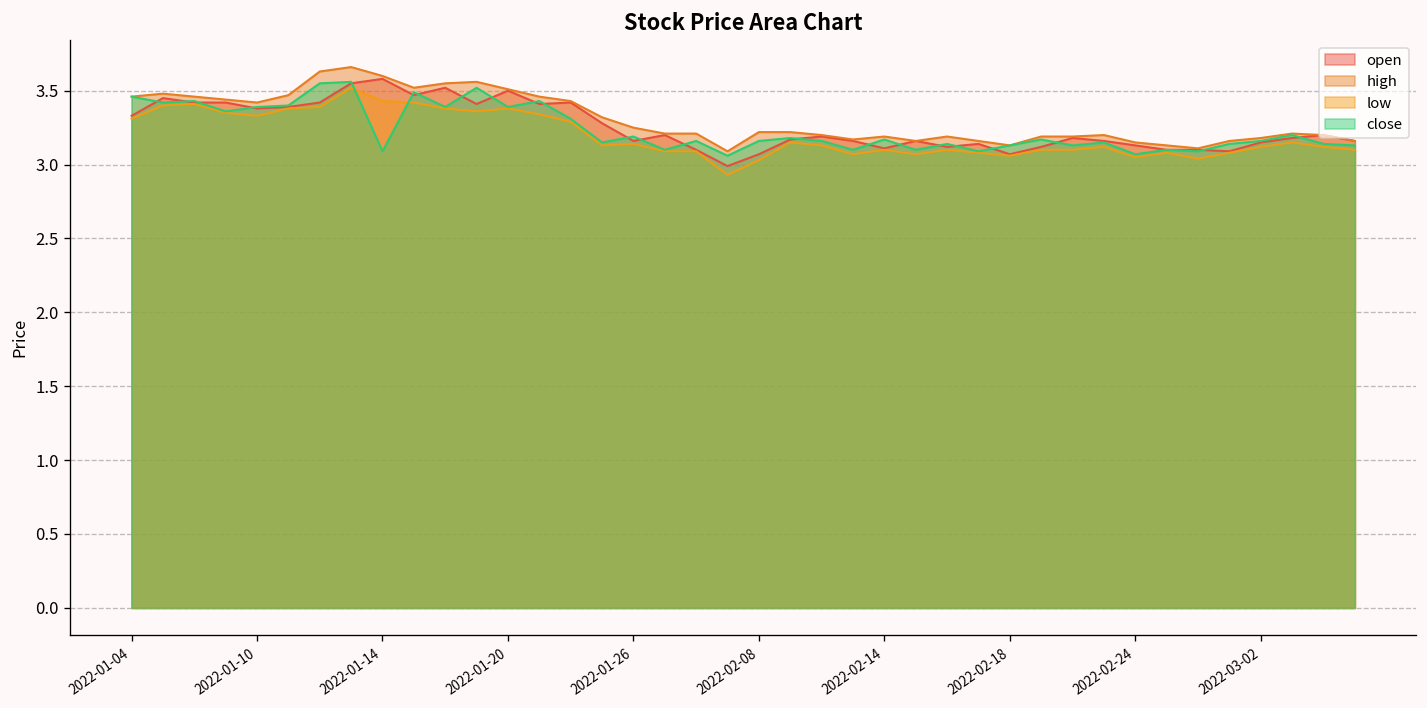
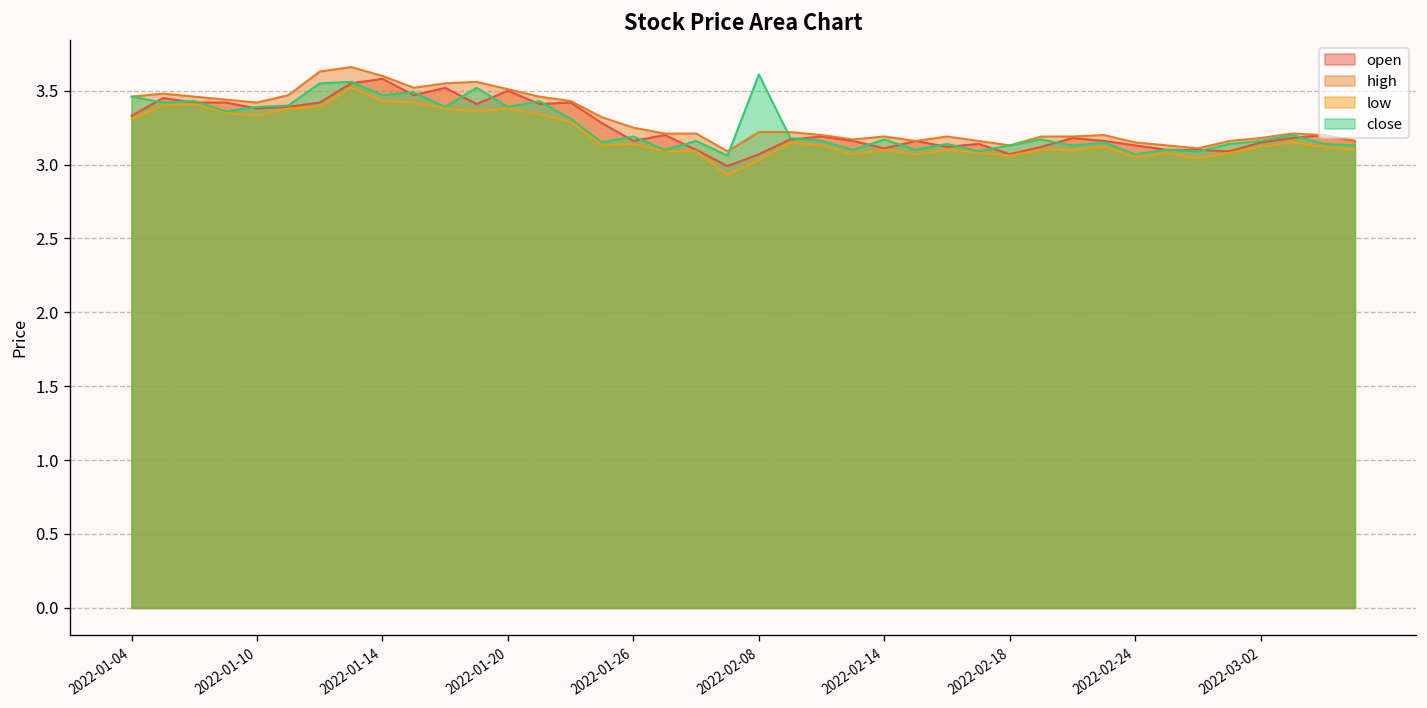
close, 2022-01-14: 3.09 -> 3.47
close, 2022-02-08: 3.16 -> 3.61
